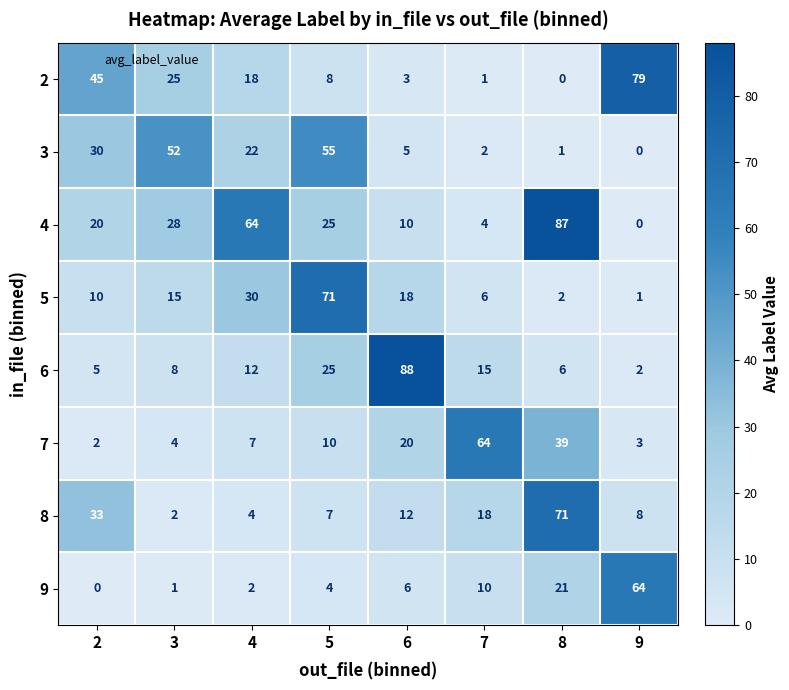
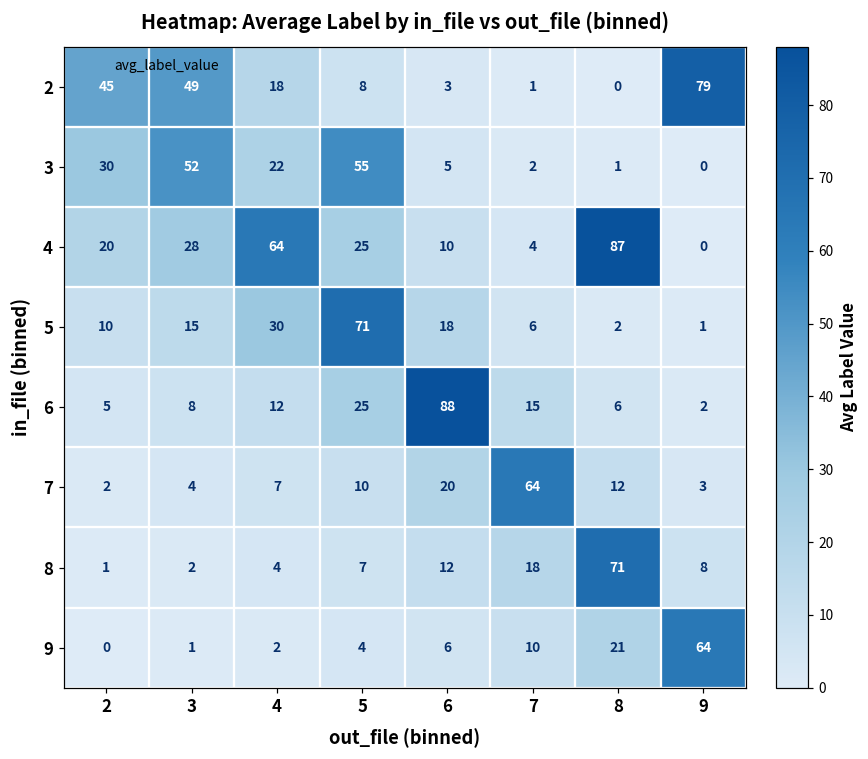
2, 3: 25 -> 49
7, 8: 39 -> 12
8, 2: 33 -> 1
